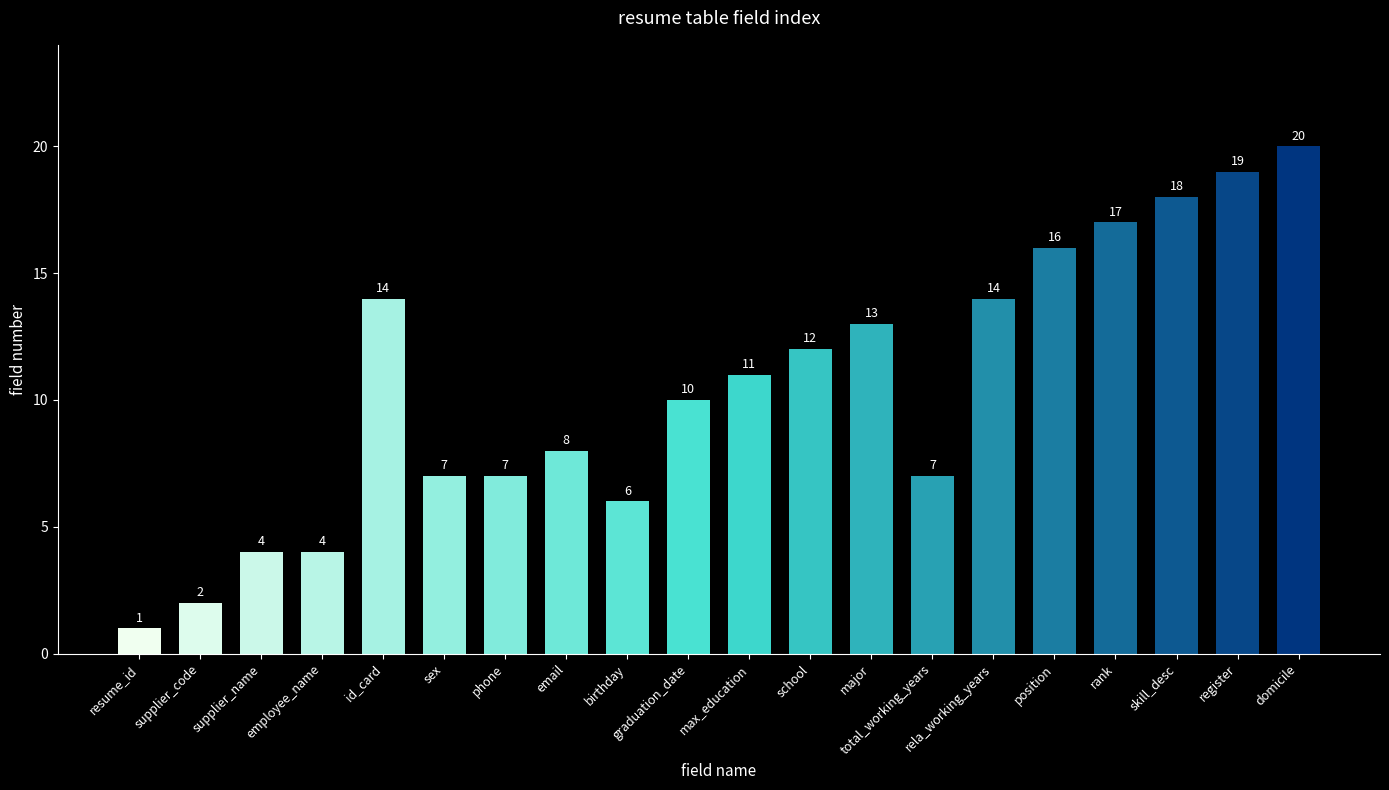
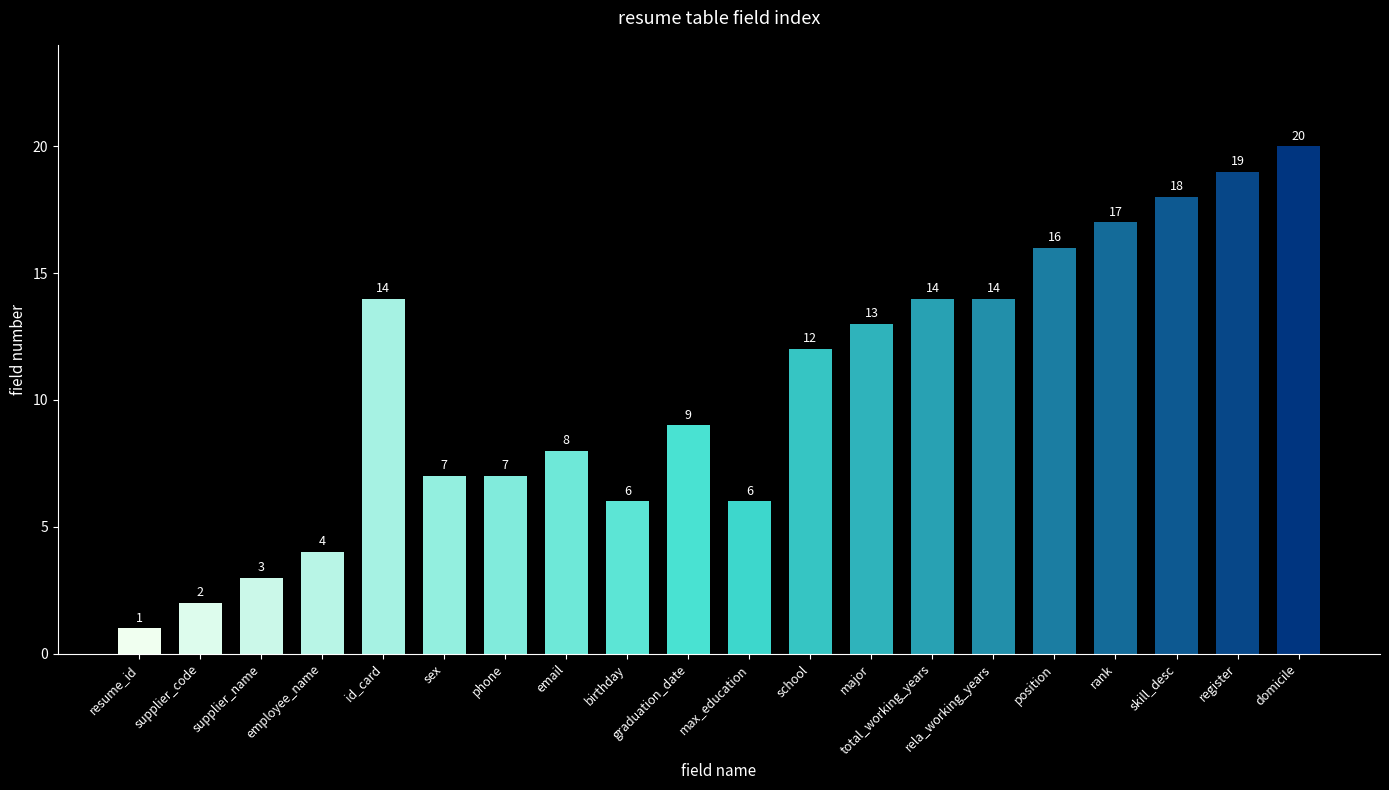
supplier_name: 4 -> 3
graduation_date: 10 -> 9
max_education: 11 -> 6
total_working_years: 7 -> 14
